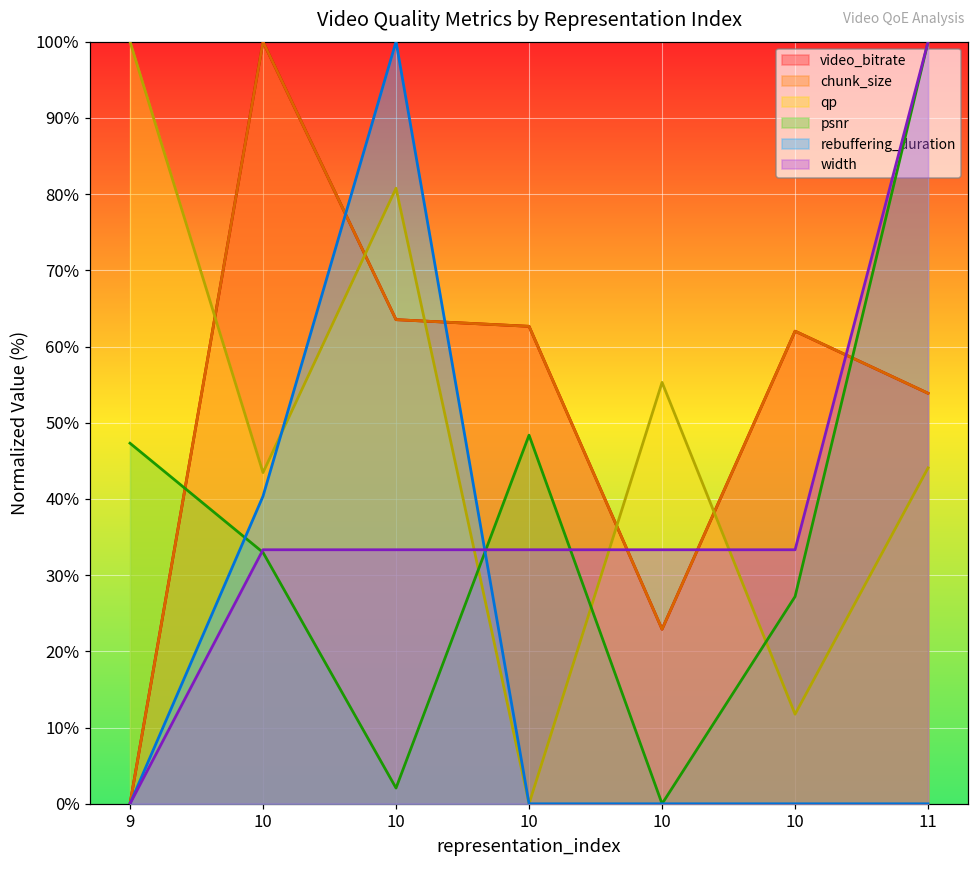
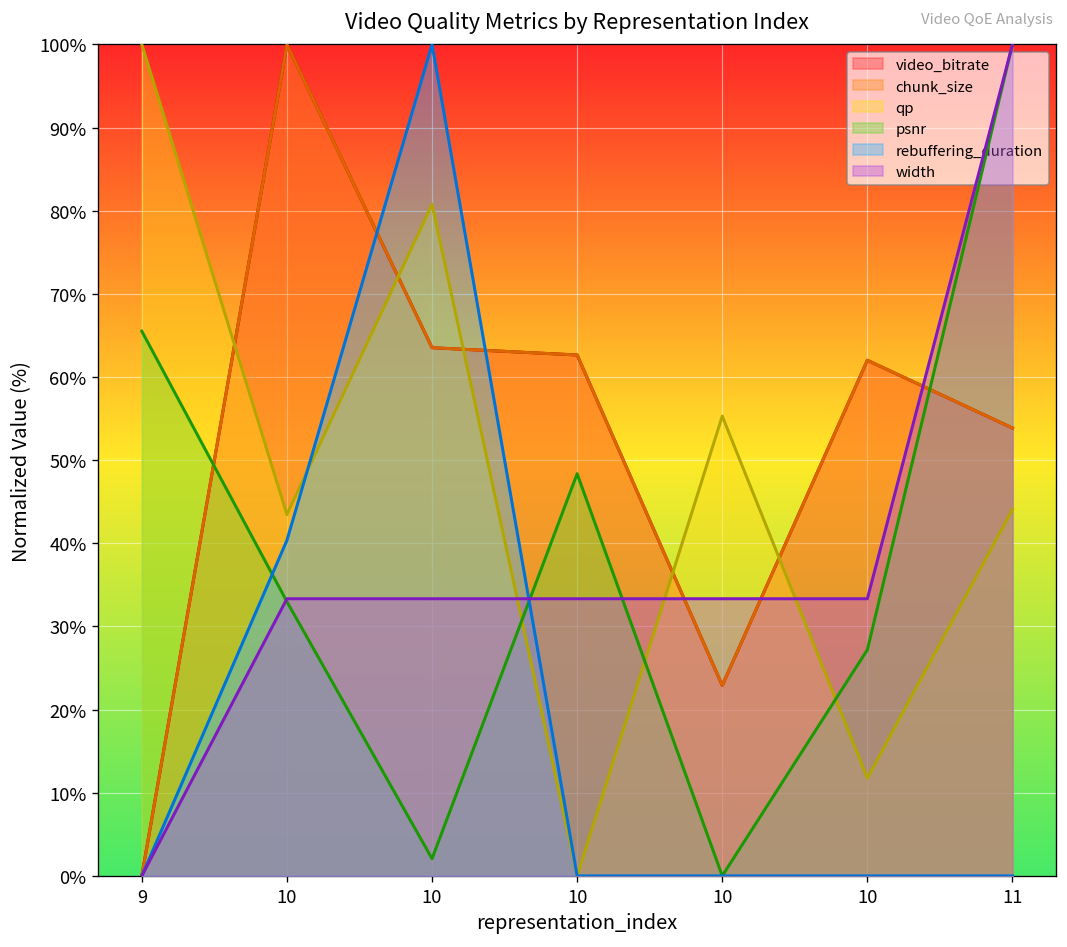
psnr, 9: 47% -> 66%
